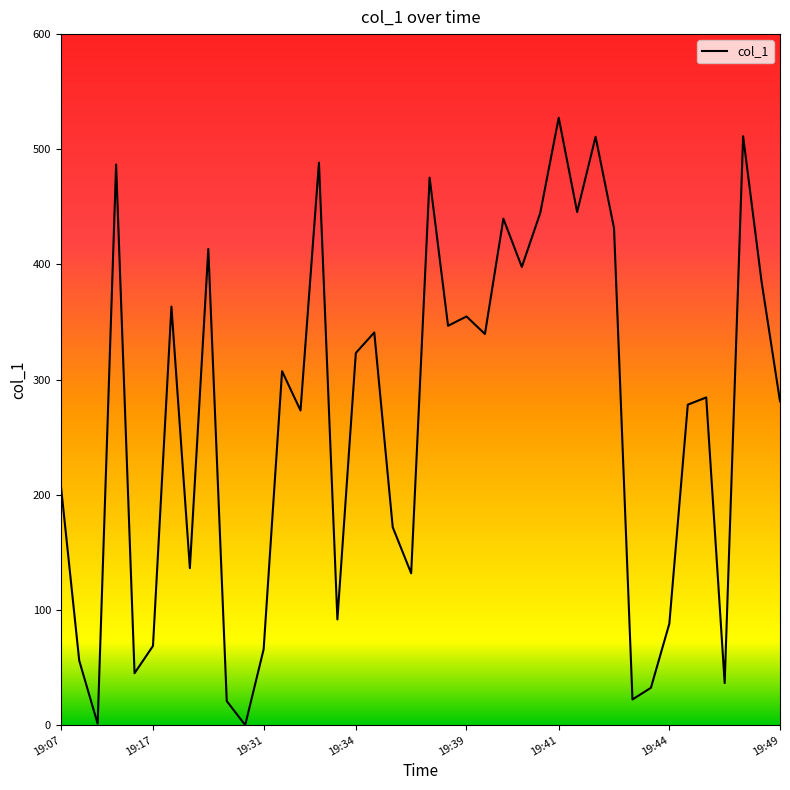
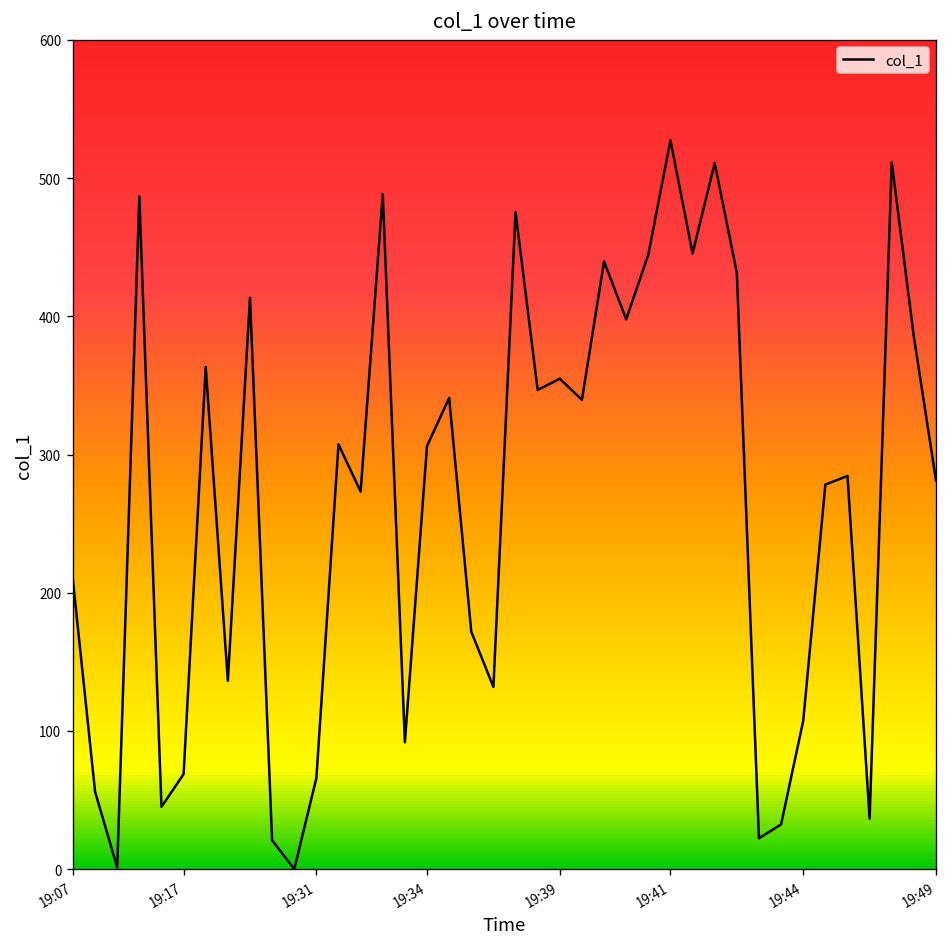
19:34: 323 -> 306
19:44: 88 -> 107
